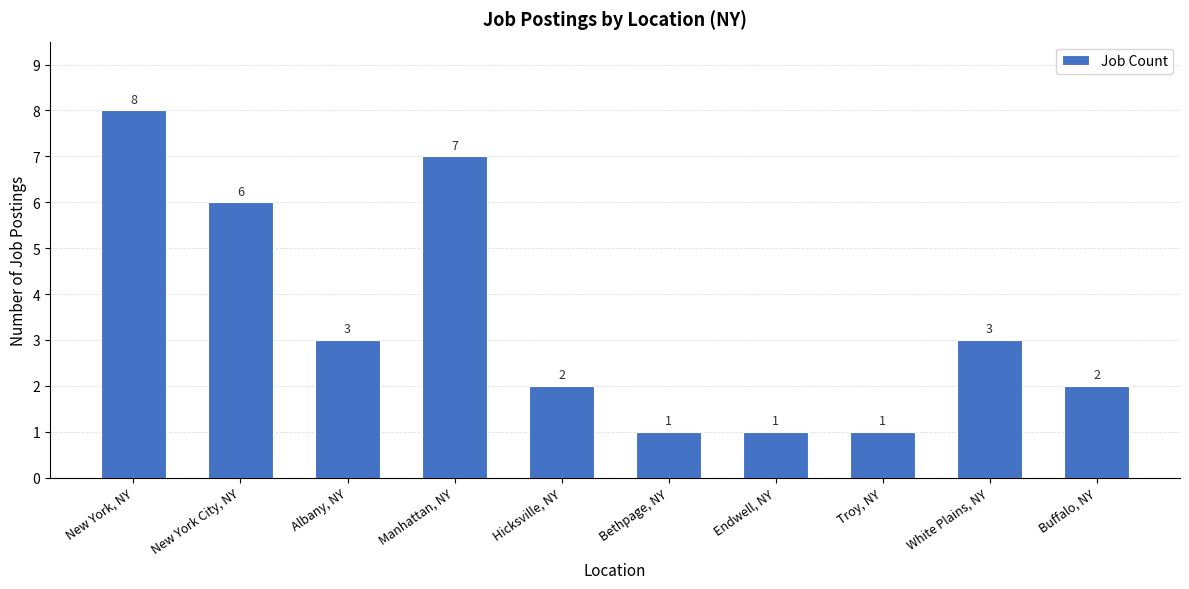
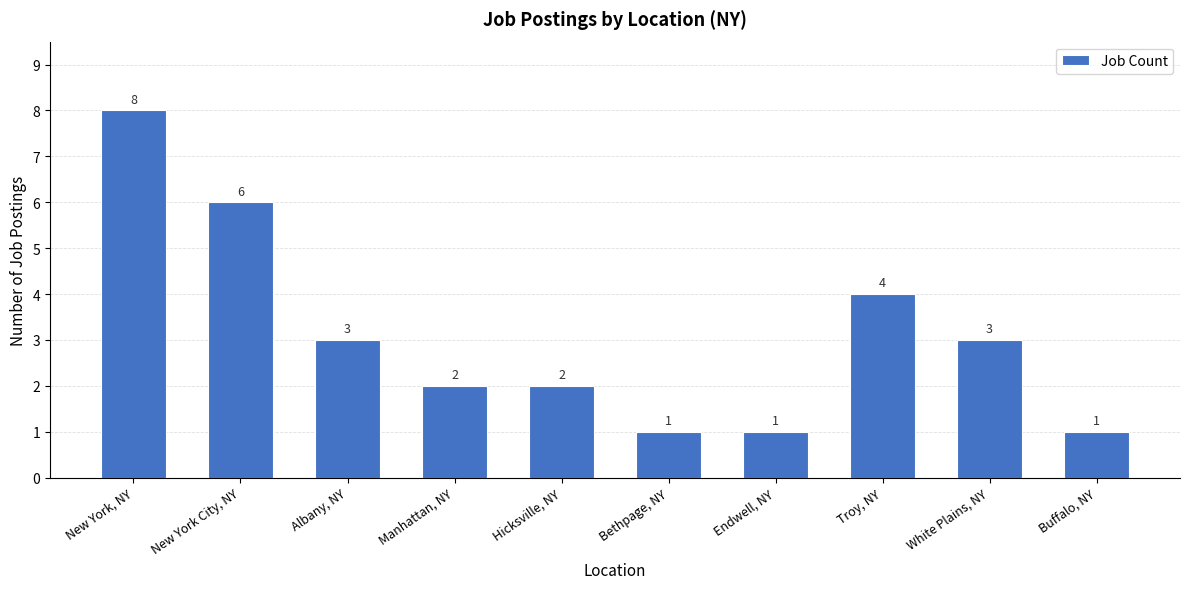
Manhattan, NY: 7 -> 2
Troy, NY: 1 -> 4
Buffalo, NY: 2 -> 1
